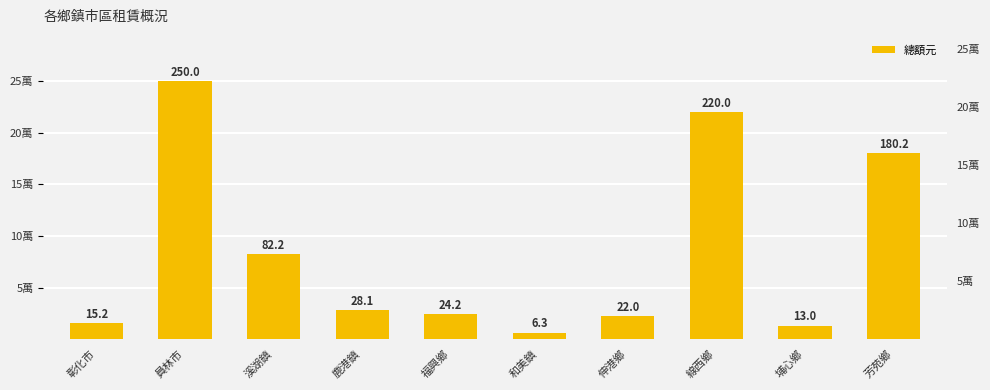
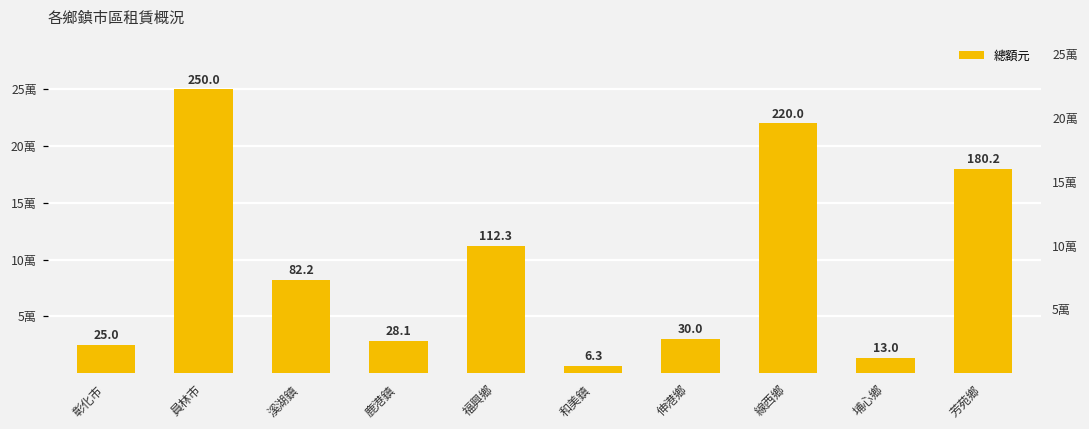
彰化市: 15.2 -> 25.0
福興鄉: 24.2 -> 112.3
伸港鄉: 22.0 -> 30.0
